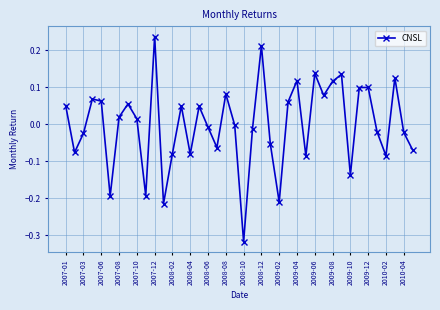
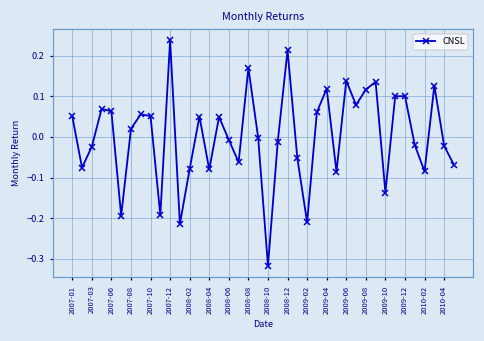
2007-10: 0.02 -> 0.05
2008-08: 0.08 -> 0.17
